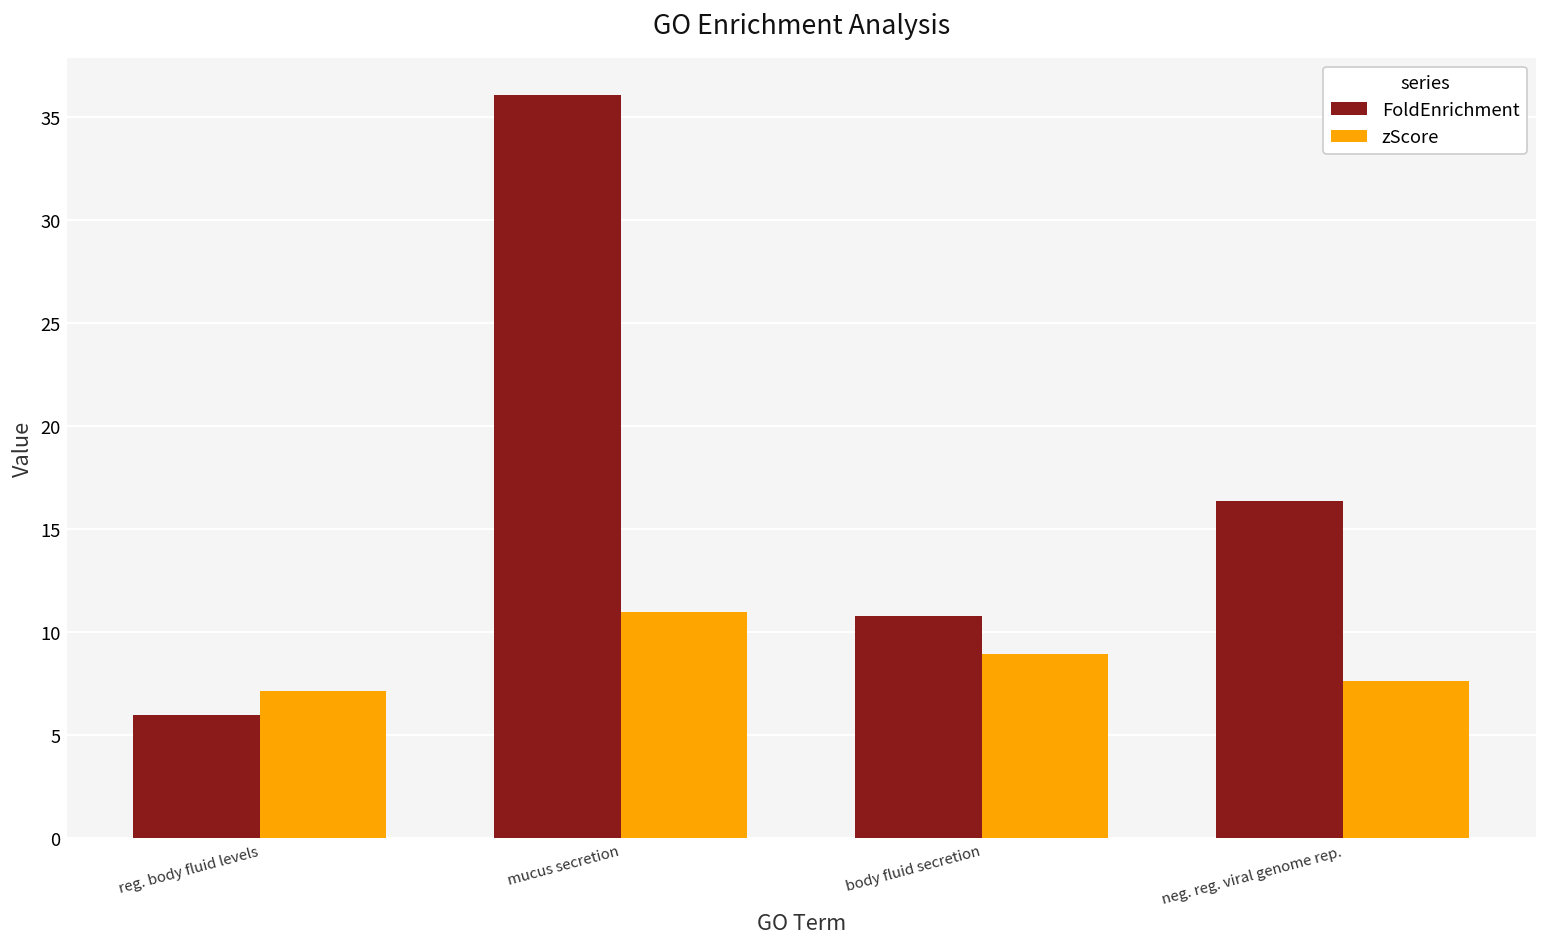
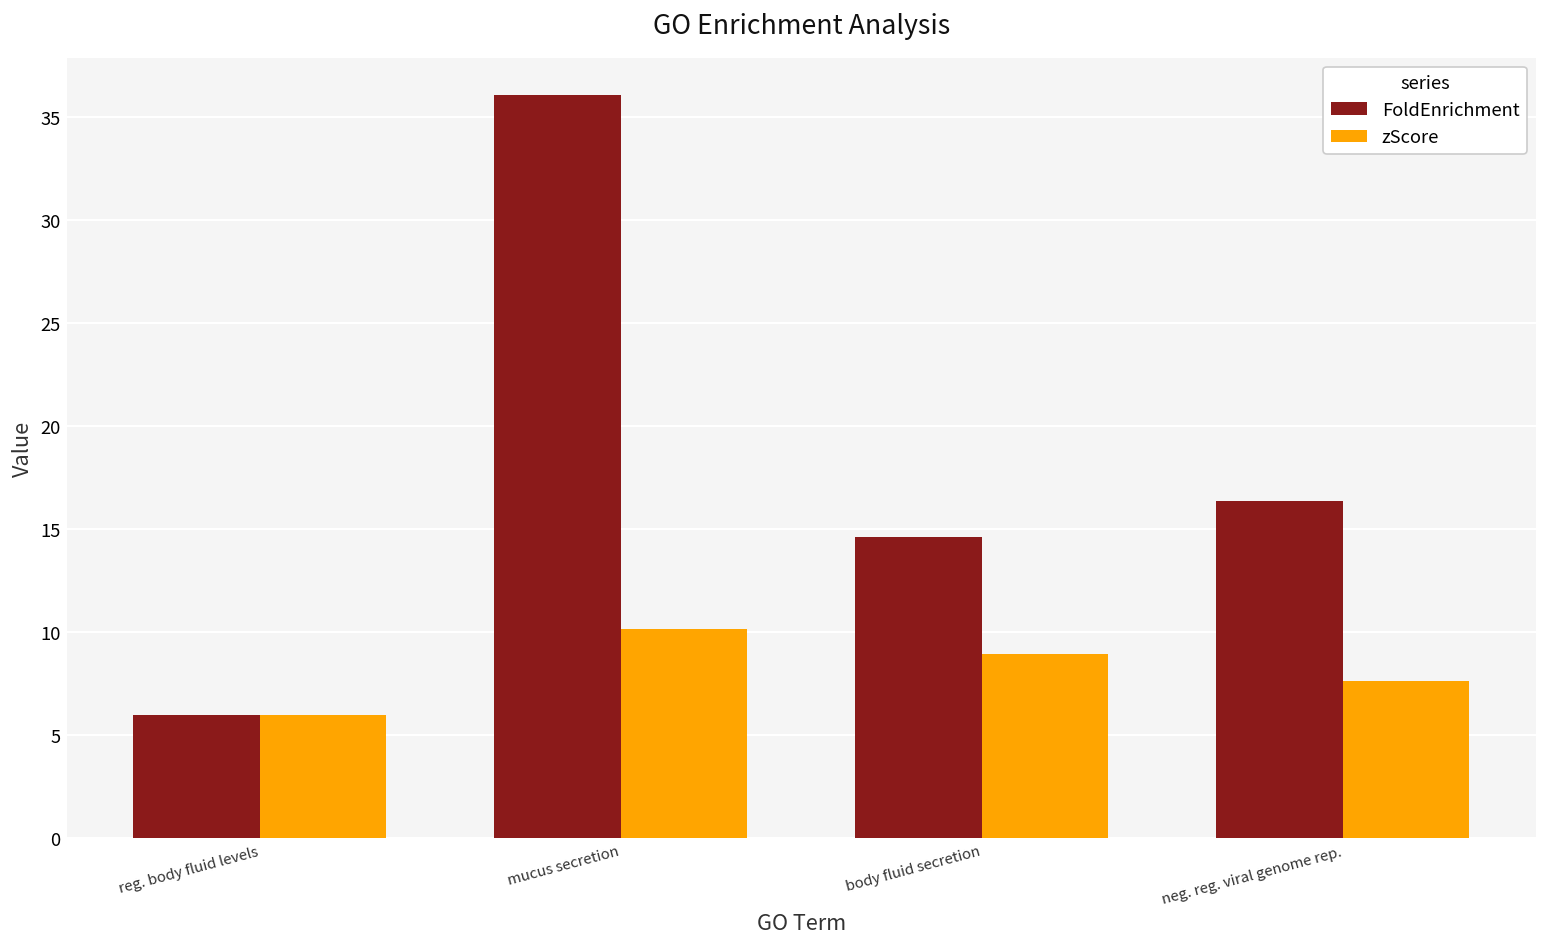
zScore, reg. body fluid levels: 7.1 -> 6.0
zScore, mucus secretion: 11.0 -> 10.1
FoldEnrichment, body fluid secretion: 10.8 -> 14.6
